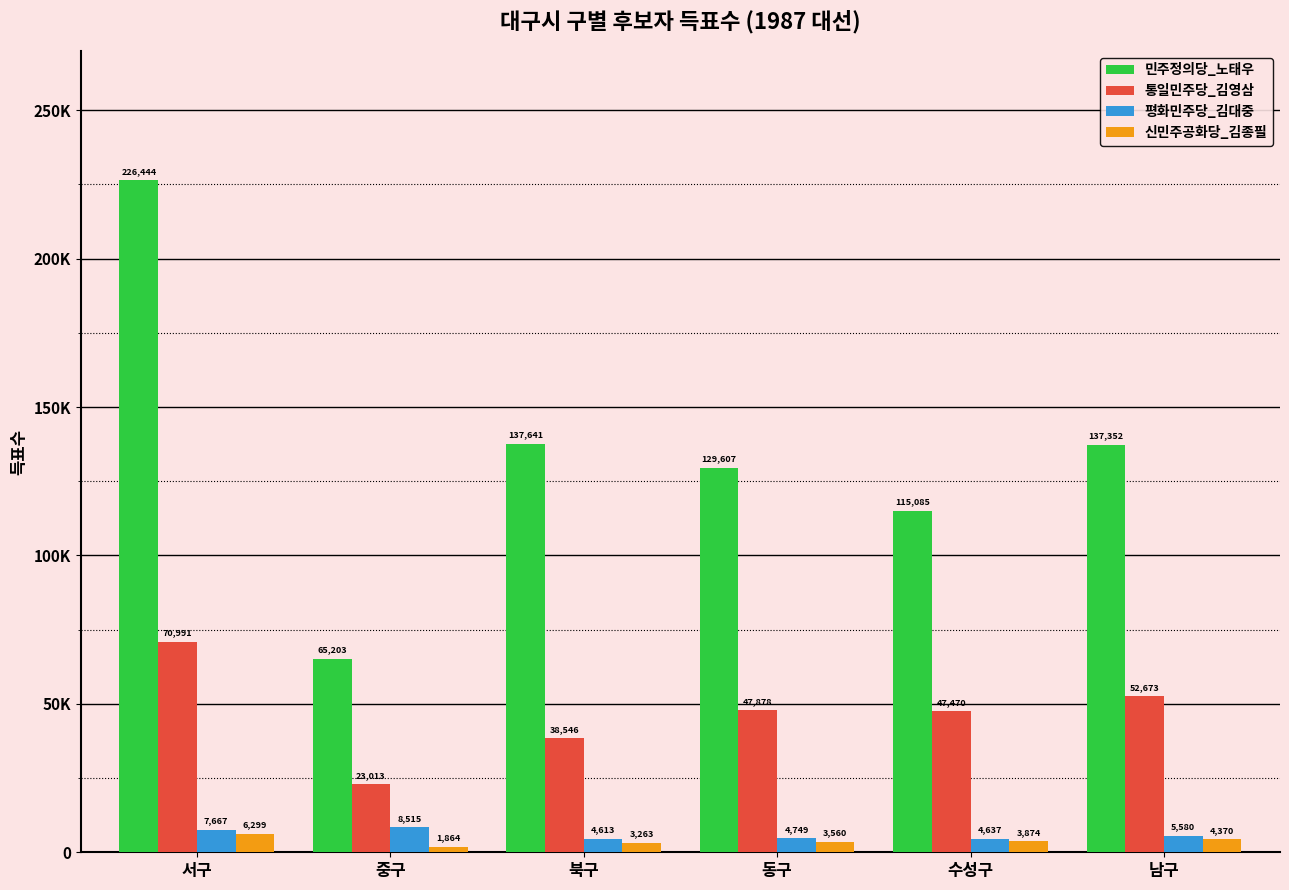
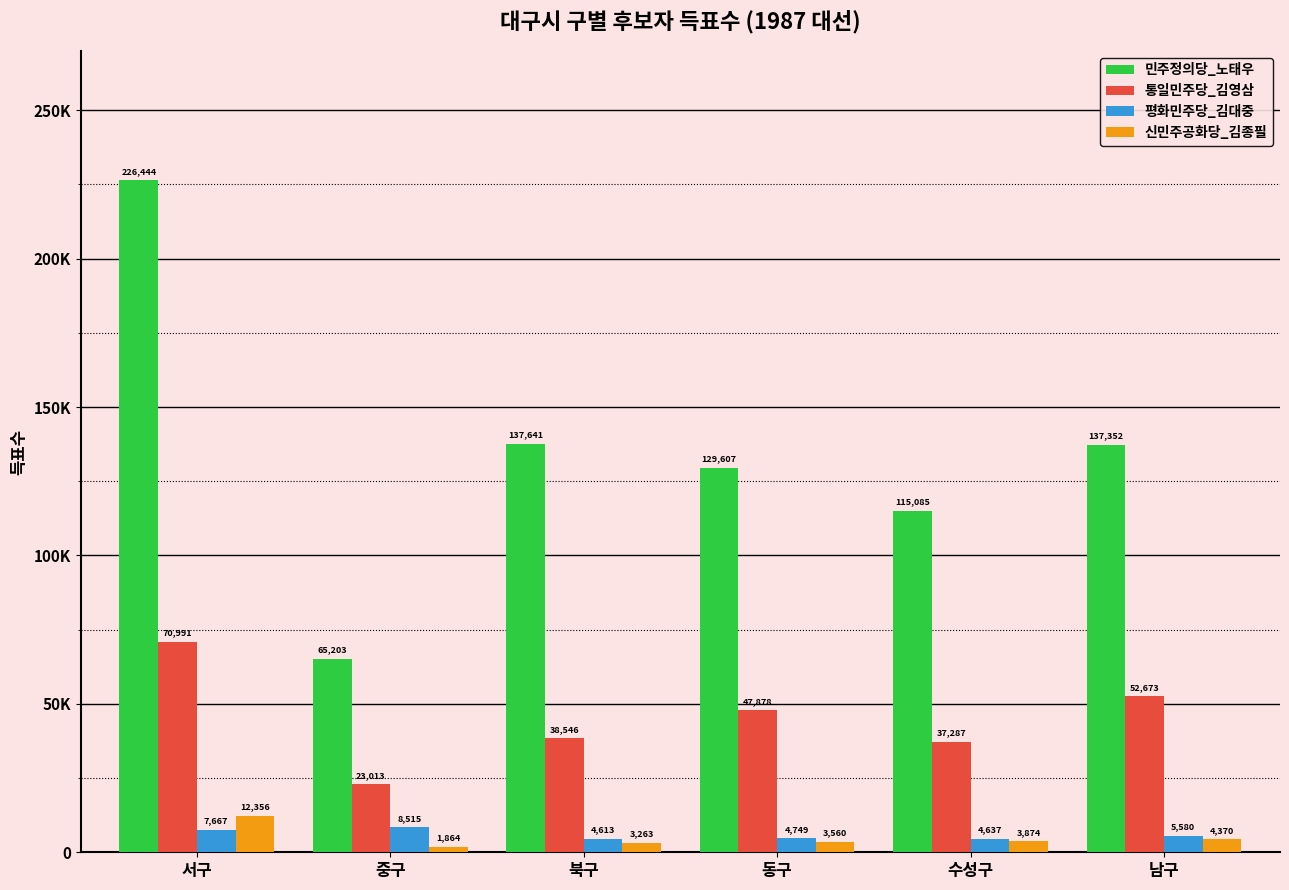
신민주공화당_김종필, 서구: 6,299 -> 12,356
통일민주당_김영삼, 수성구: 47,470 -> 37,287
